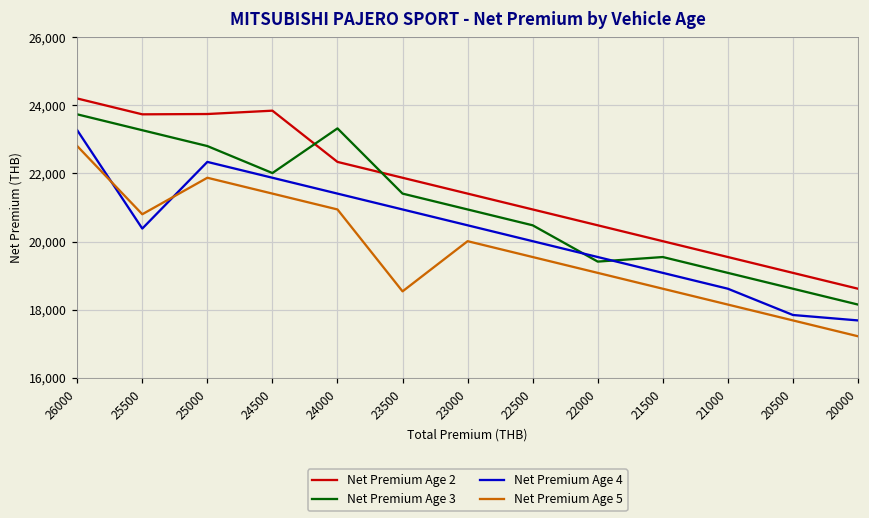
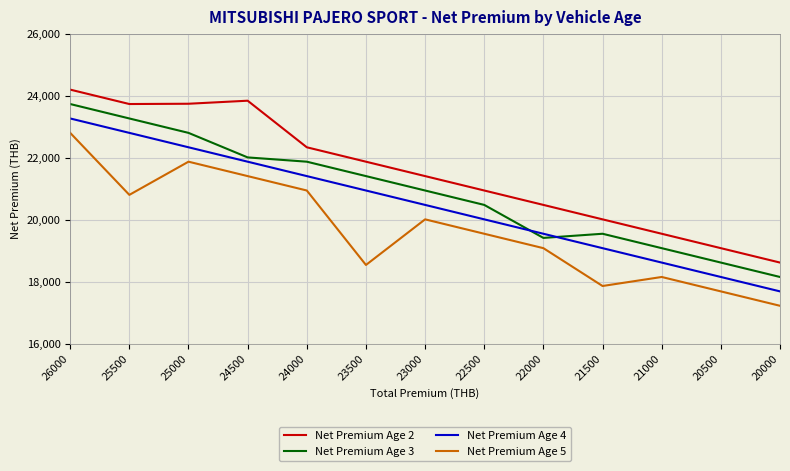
Net Premium Age 4, 25500: 20,400 -> 22,800
Net Premium Age 3, 24000: 23,300 -> 21,900
Net Premium Age 5, 21500: 18,600 -> 17,900
Net Premium Age 4, 20500: 17,800 -> 18,200
